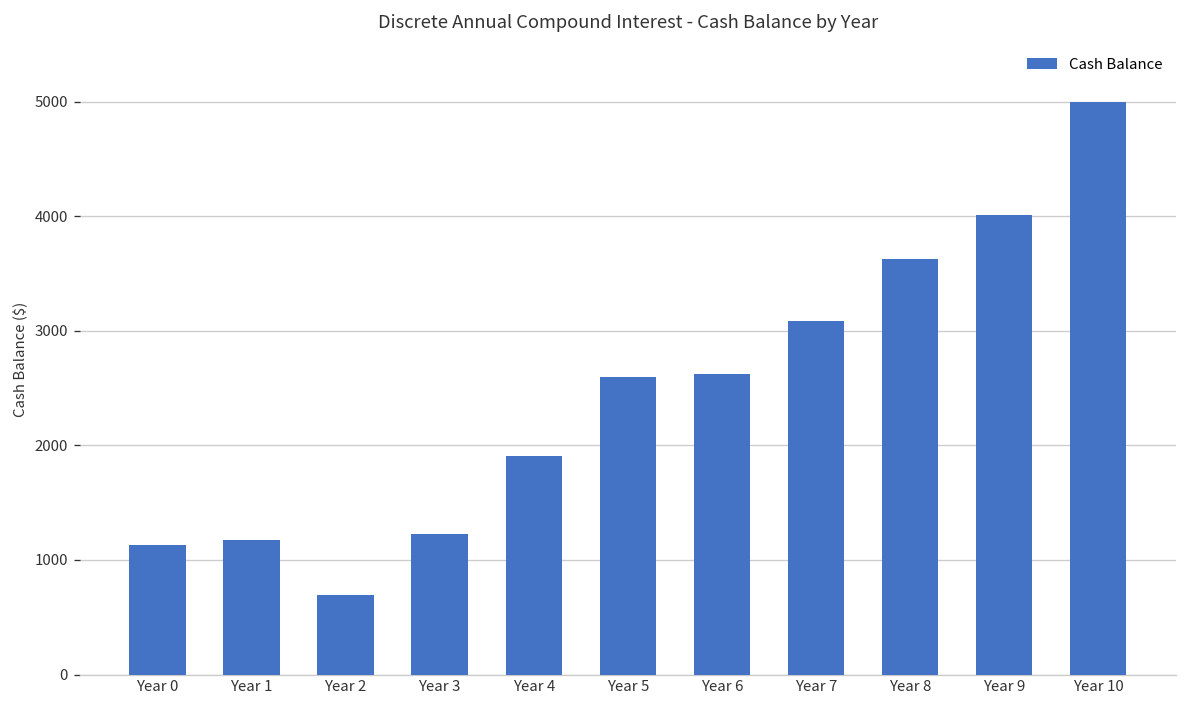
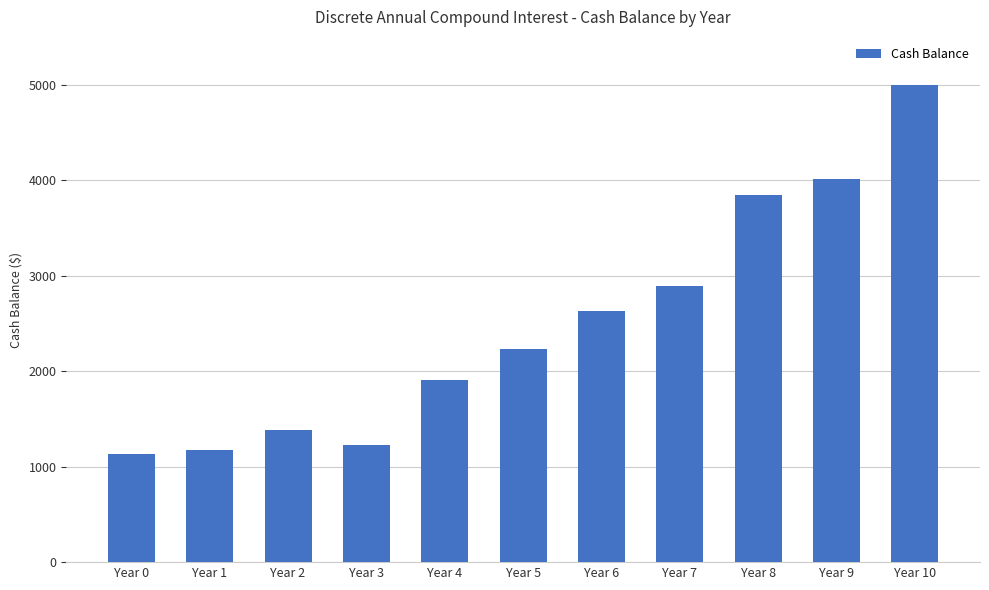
Year 2: 700 -> 1400
Year 5: 2600 -> 2200
Year 7: 3100 -> 2900
Year 8: 3600 -> 3800
